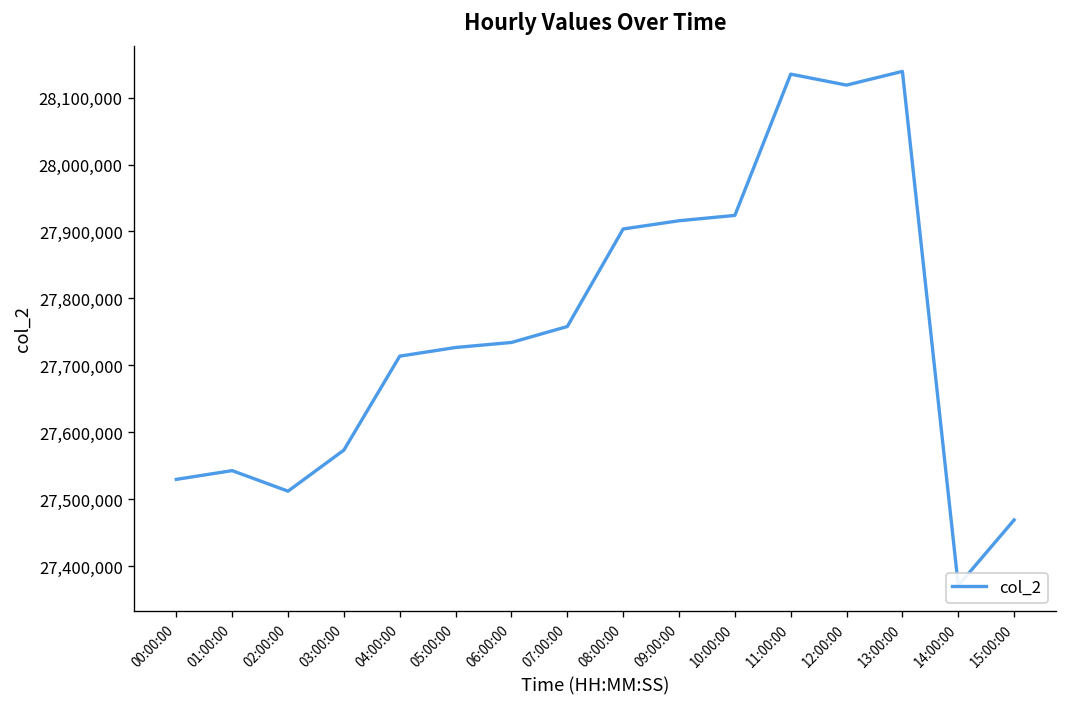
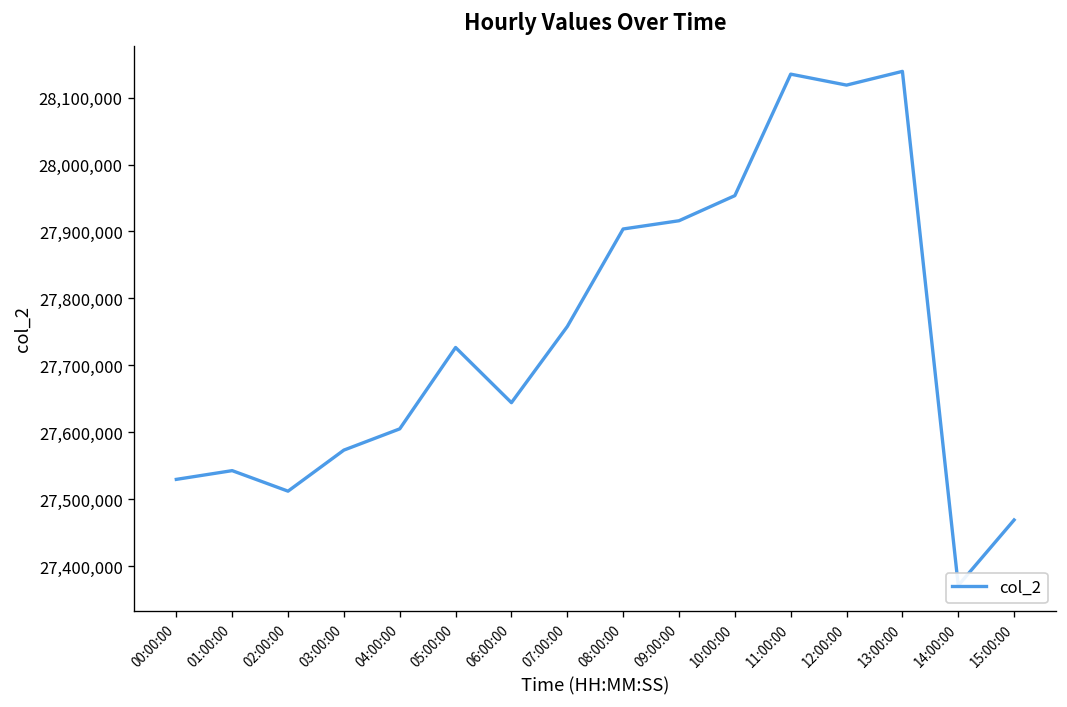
04:00:00: 27,710,000 -> 27,600,000
06:00:00: 27,730,000 -> 27,640,000
10:00:00: 27,920,000 -> 27,950,000
